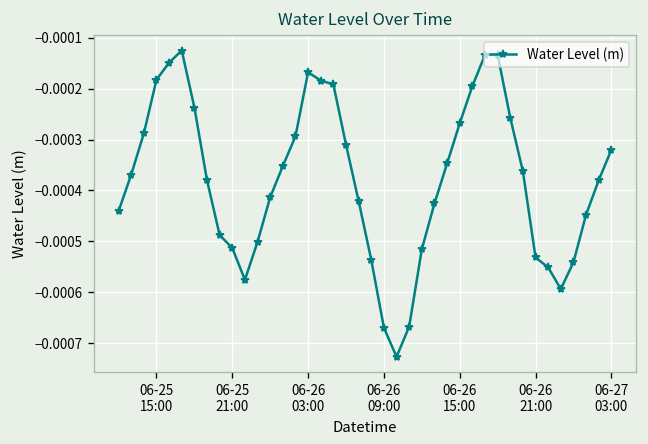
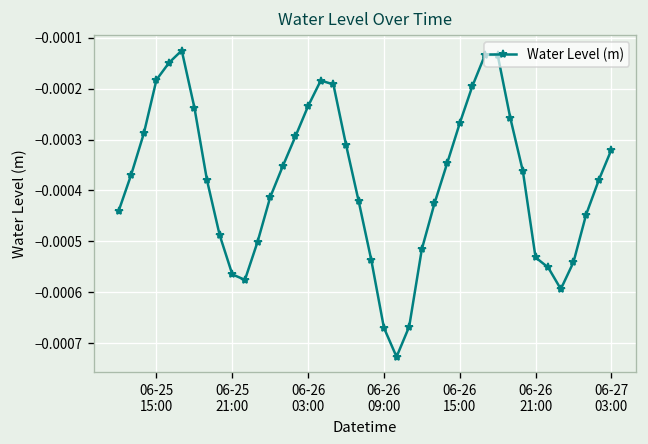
06-25 21:00: -0.00051 -> -0.00057
06-26 03:00: -0.00017 -> -0.00023
